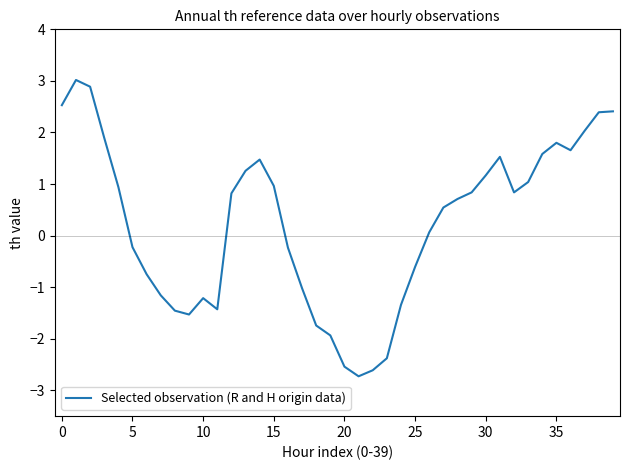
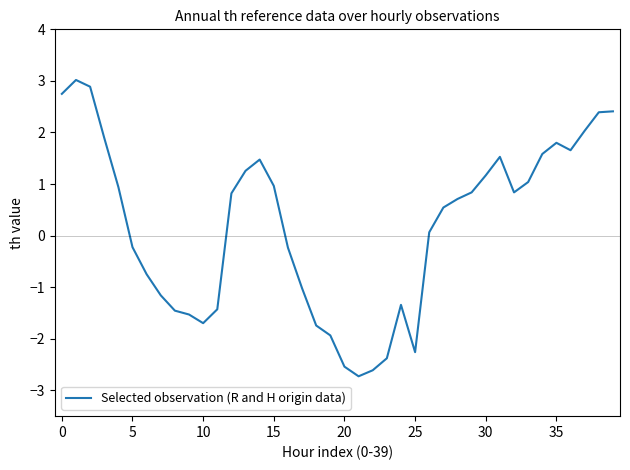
0: 2.5 -> 2.7
10: -1.2 -> -1.7
25: -0.6 -> -2.3
